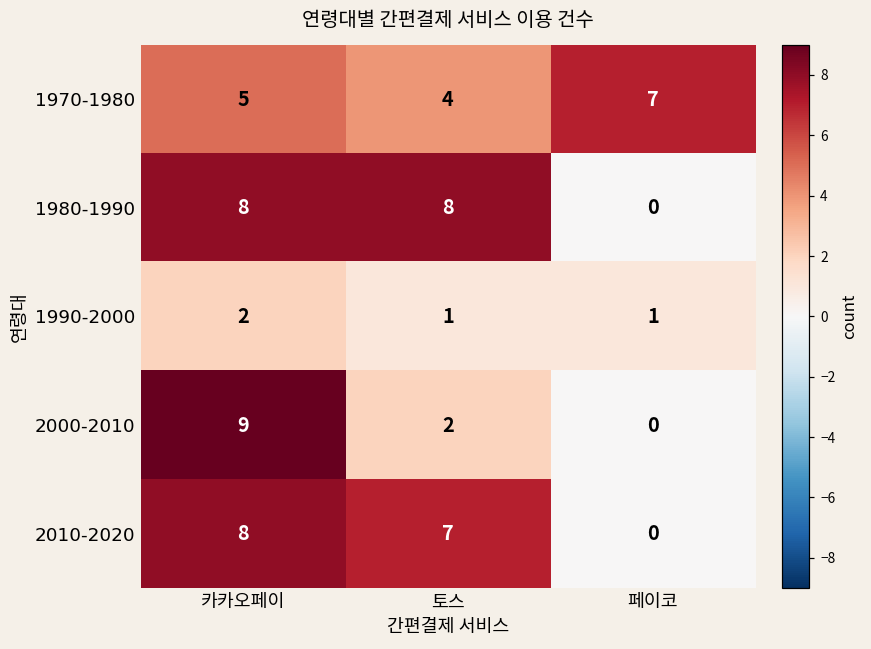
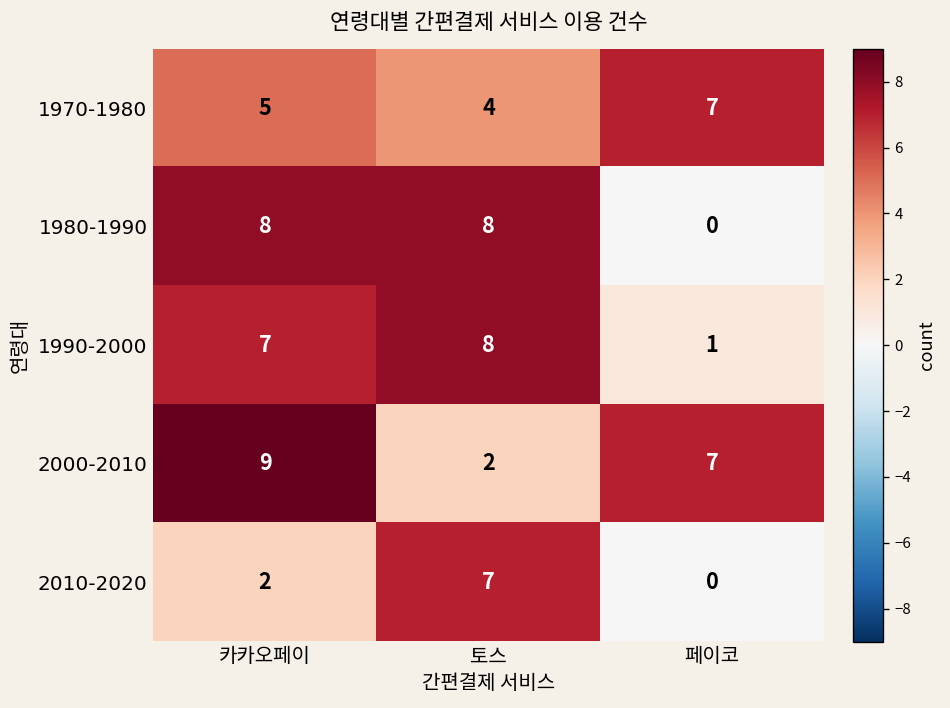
1990-2000, 카카오페이: 2 -> 7
1990-2000, 토스: 1 -> 8
2000-2010, 페이코: 0 -> 7
2010-2020, 카카오페이: 8 -> 2
